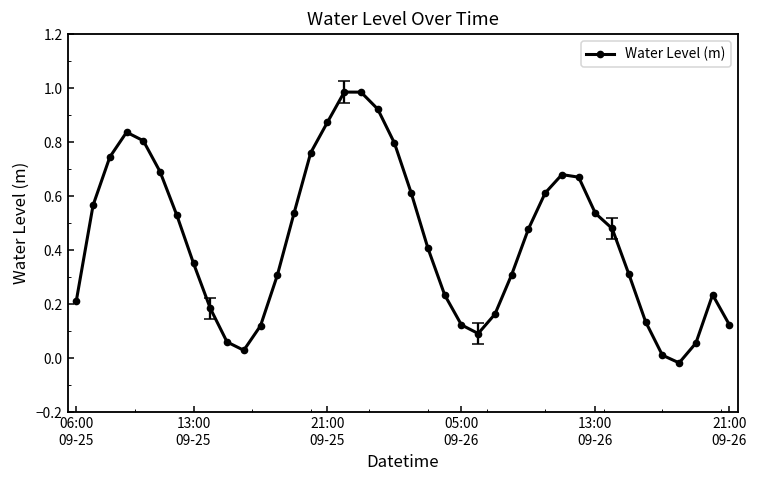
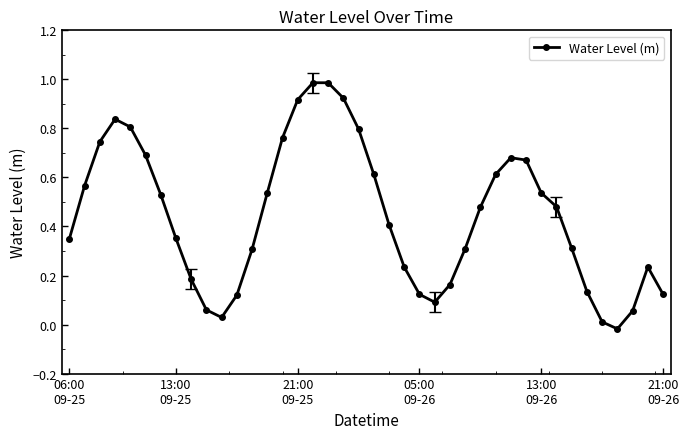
Water Level (m), 06:00 09-25: 0.21 -> 0.35
Water Level (m), 21:00 09-25: 0.88 -> 0.92
